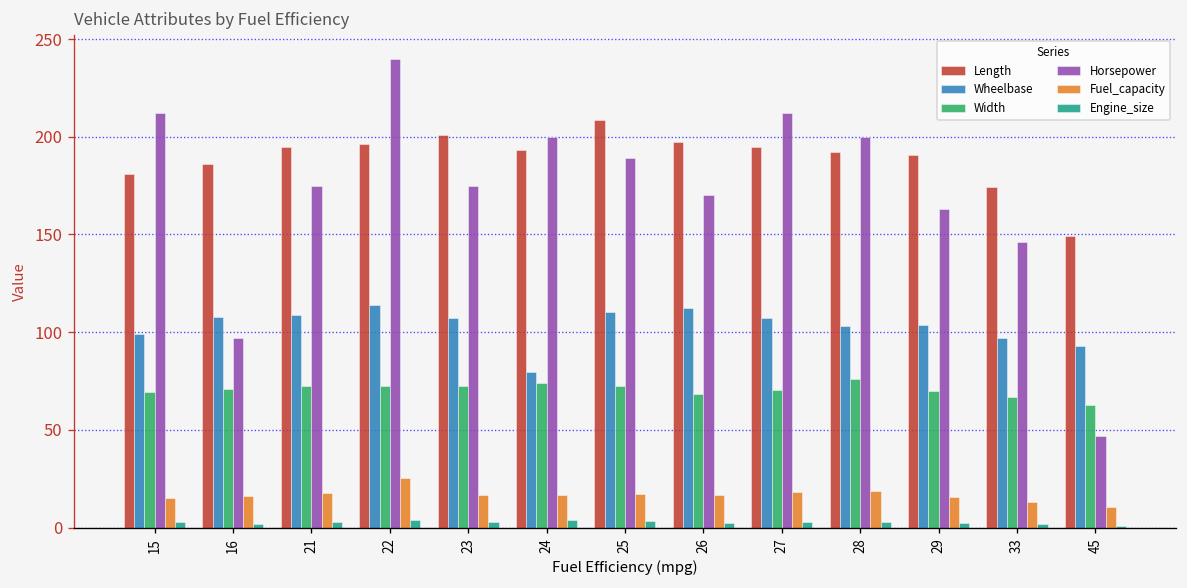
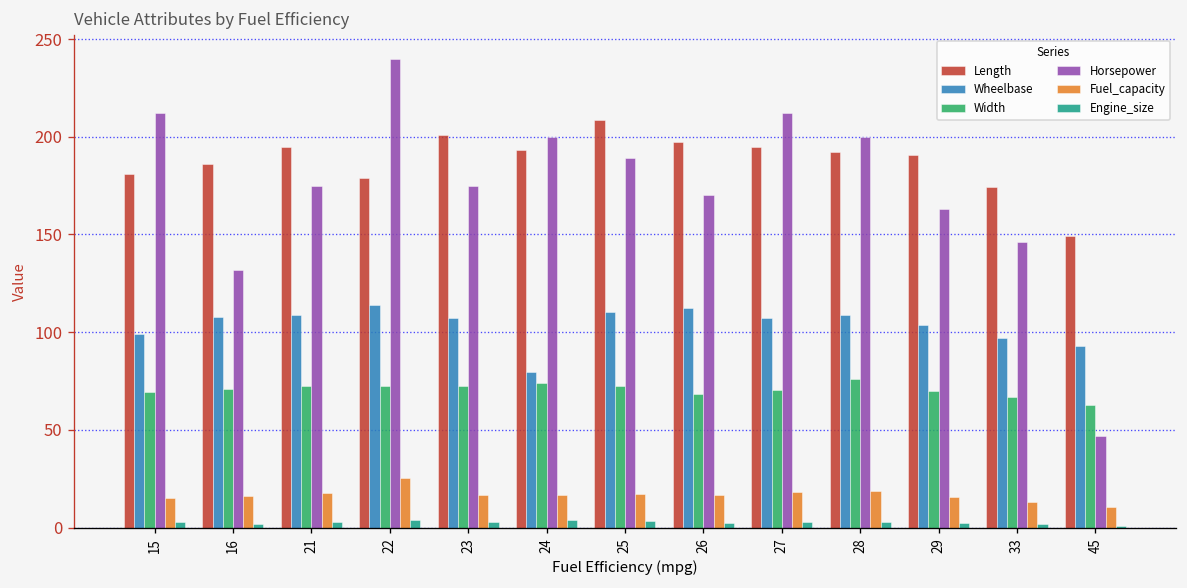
Horsepower, 16: 97 -> 132
Length, 22: 196 -> 179
Wheelbase, 28: 103 -> 109
